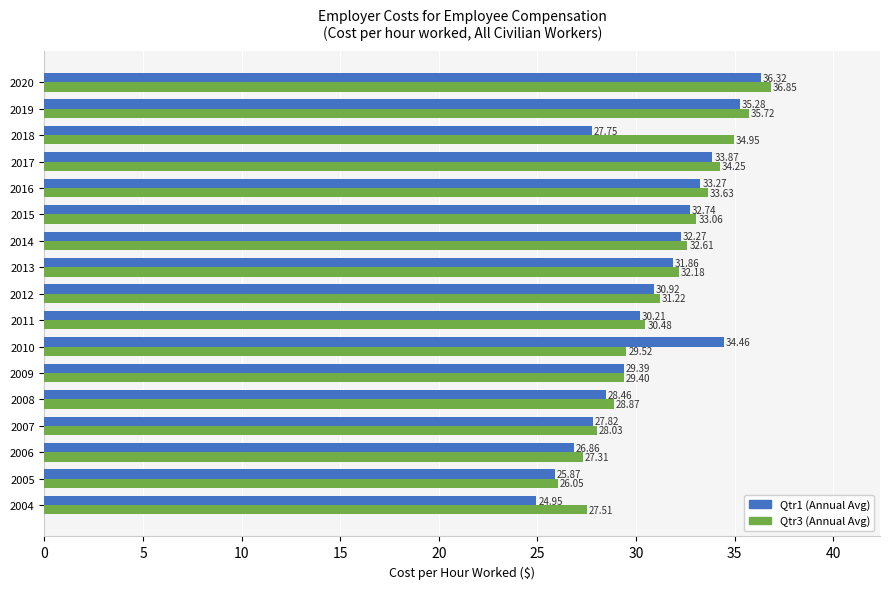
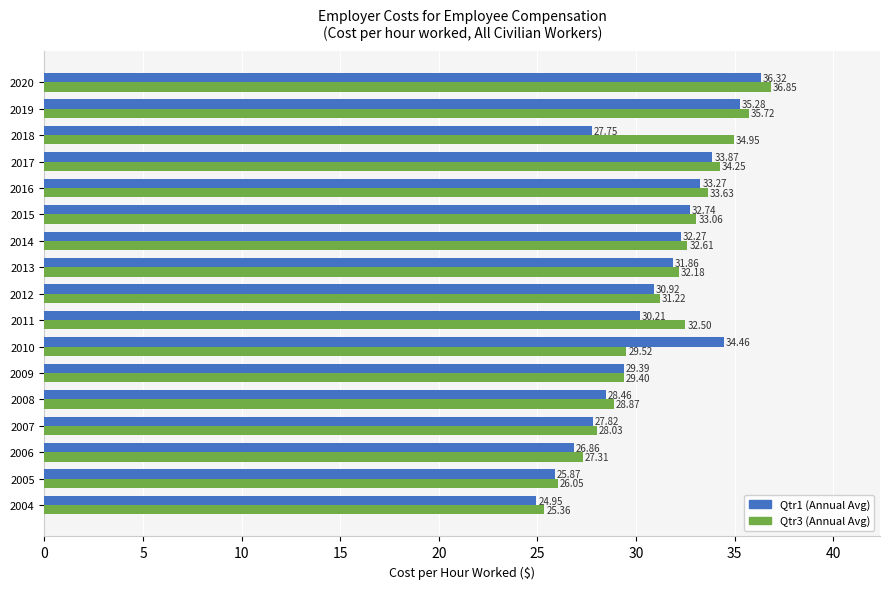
Qtr3 (Annual Avg), 2011: 30.48 -> 32.50
Qtr3 (Annual Avg), 2004: 27.51 -> 25.36
